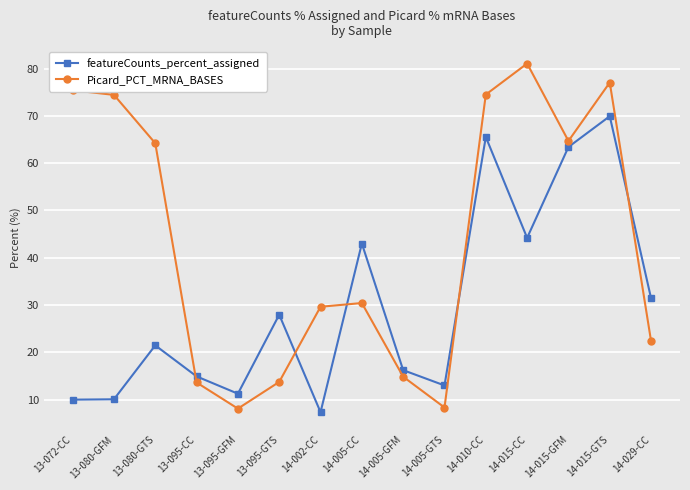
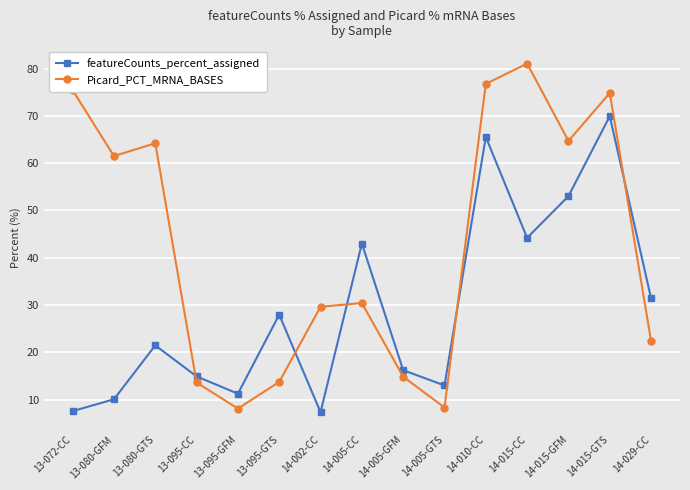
featureCounts_percent_assigned, 13-072-CC: 10 -> 8
Picard_PCT_MRNA_BASES, 13-080-GFM: 74 -> 61
Picard_PCT_MRNA_BASES, 14-010-CC: 75 -> 77
featureCounts_percent_assigned, 14-015-GFM: 63 -> 53
Picard_PCT_MRNA_BASES, 14-015-GTS: 77 -> 75
